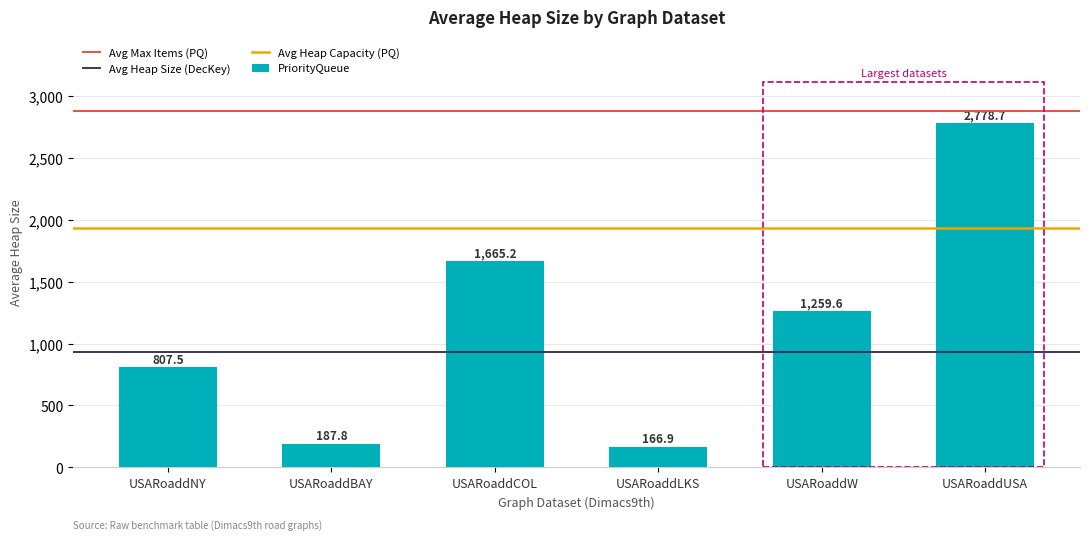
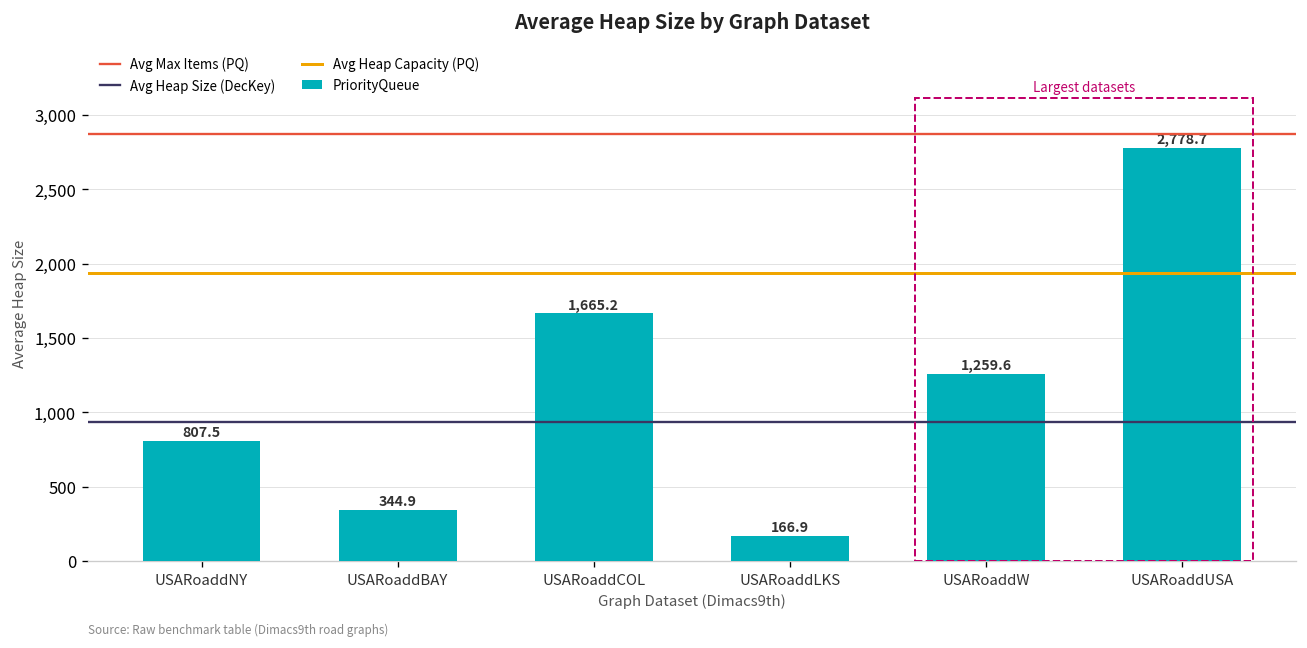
USARoaddBAY: 187.8 -> 344.9
